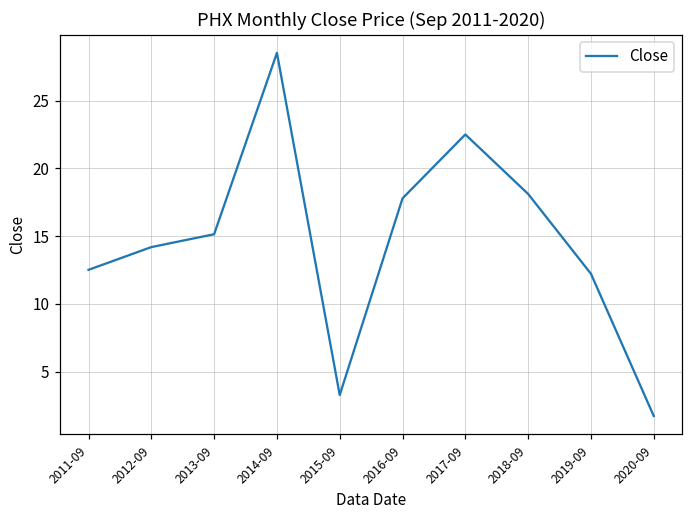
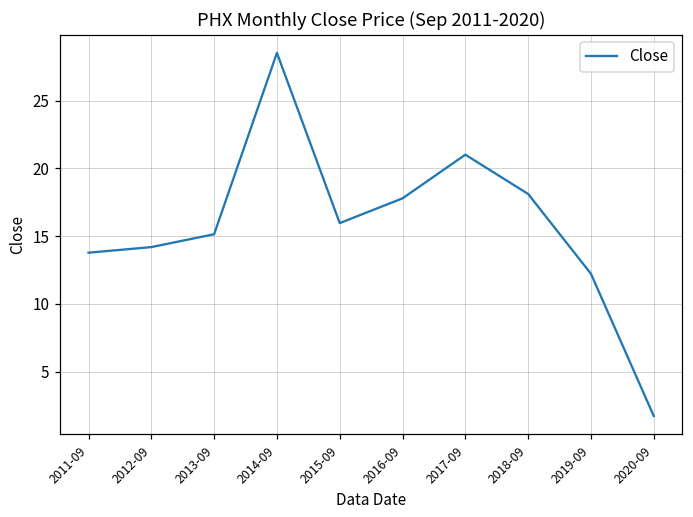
2011-09: 12.5 -> 13.8
2015-09: 3.3 -> 16.0
2017-09: 22.5 -> 21.0
